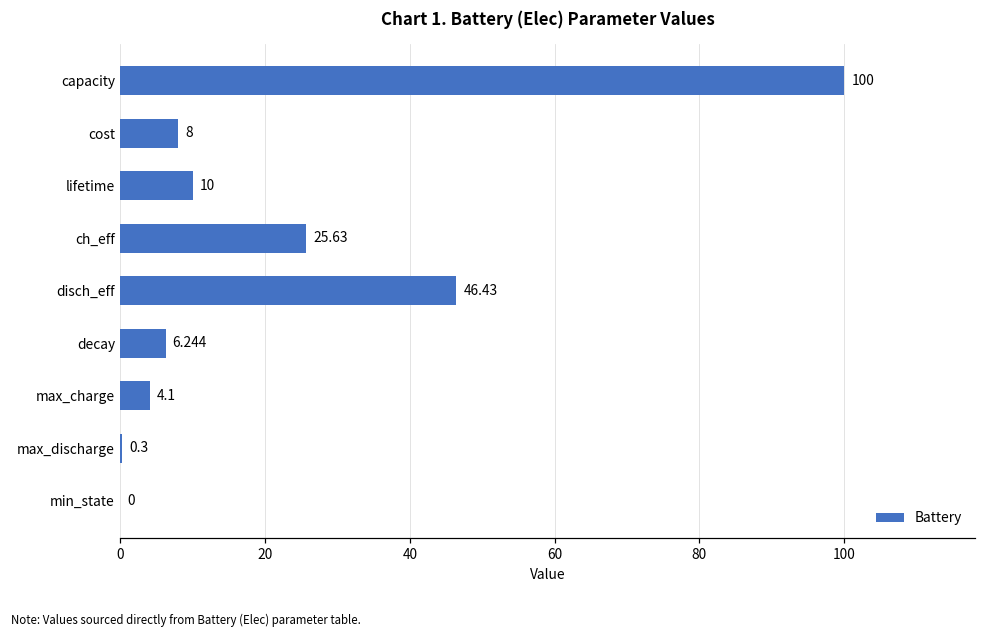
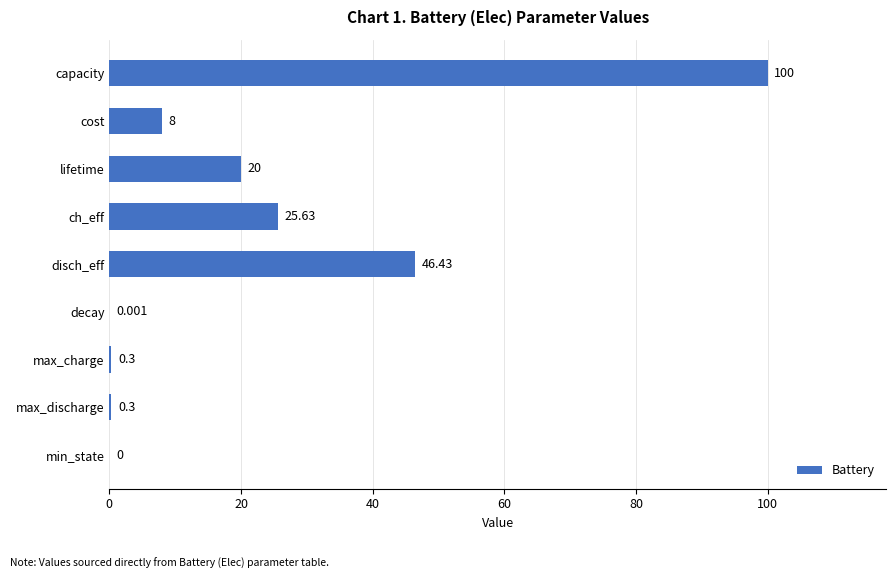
lifetime: 10 -> 20
decay: 6.244 -> 0.001
max_charge: 4.1 -> 0.3
